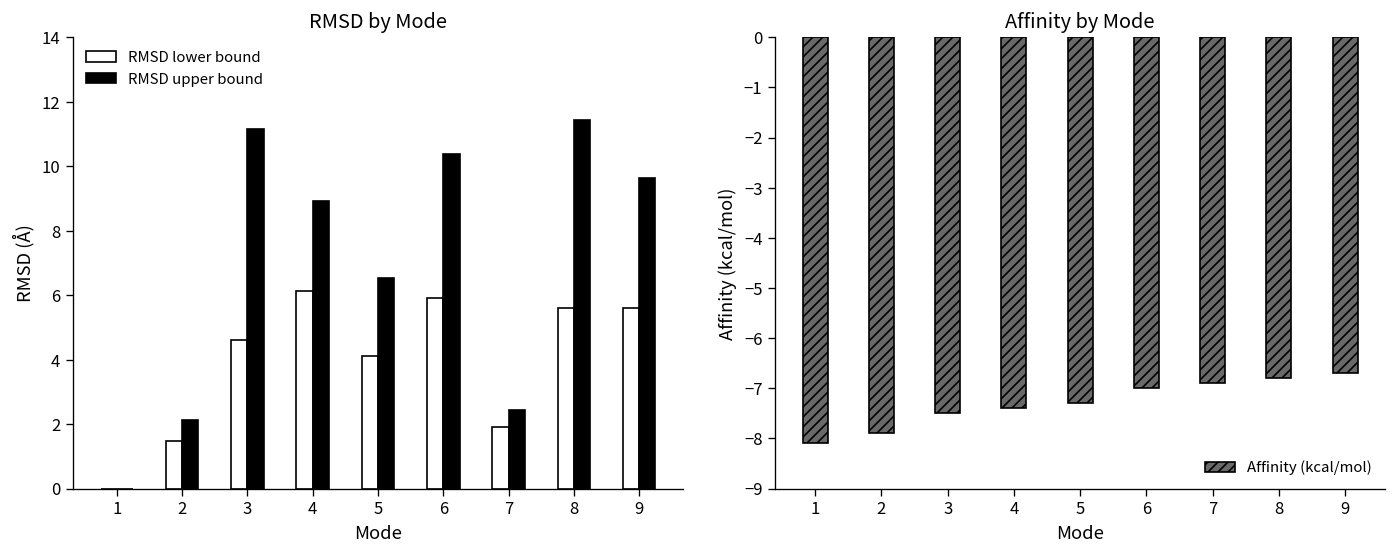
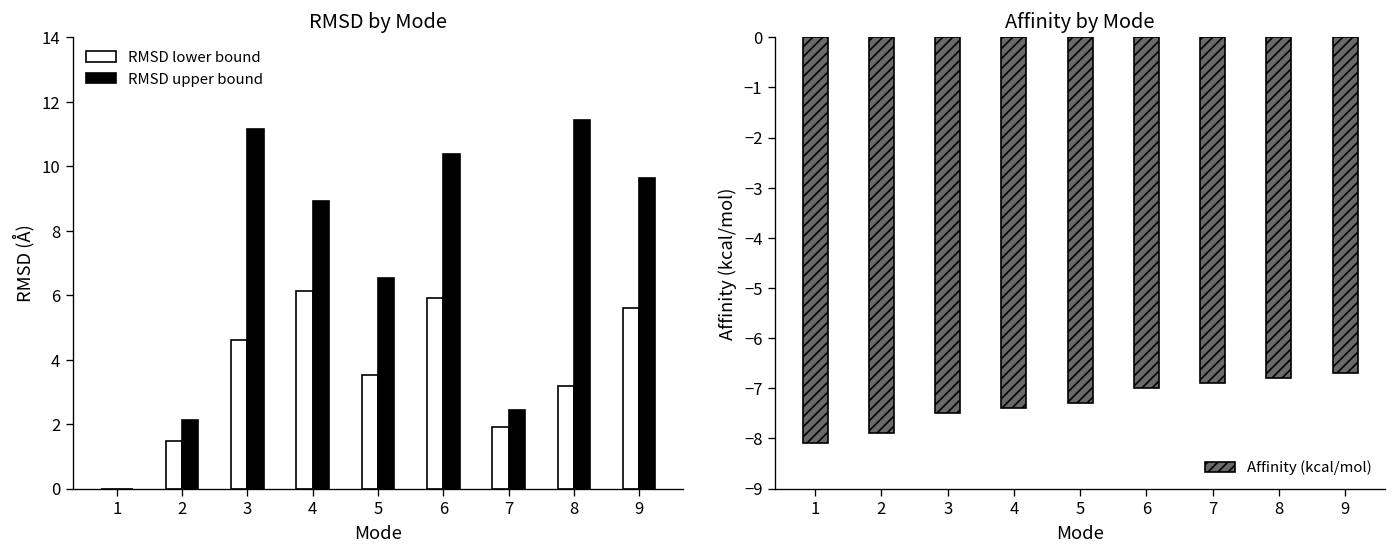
RMSD by Mode, RMSD lower bound, 5: 4.1 -> 3.5
RMSD by Mode, RMSD lower bound, 8: 5.6 -> 3.2
